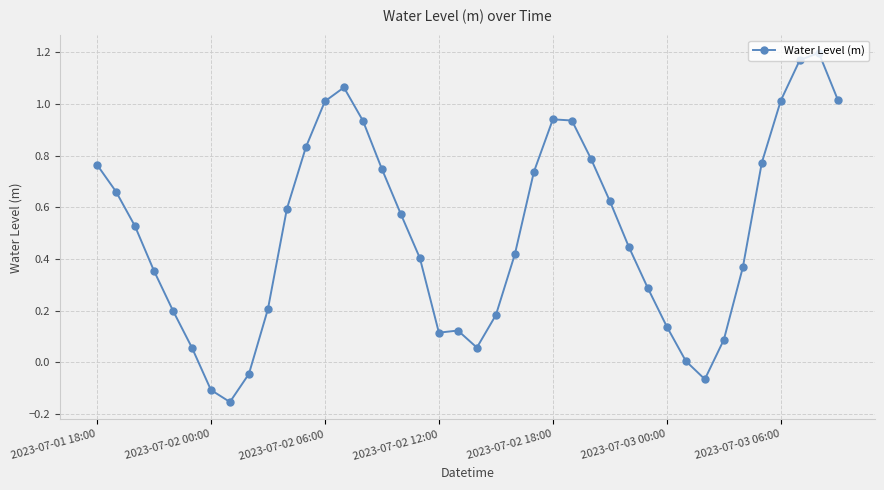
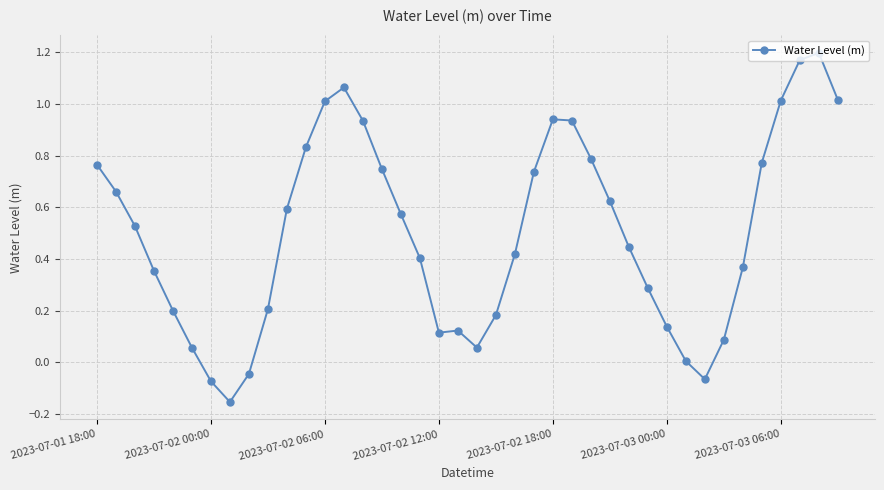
2023-07-02 00:00: -0.11 -> -0.07
